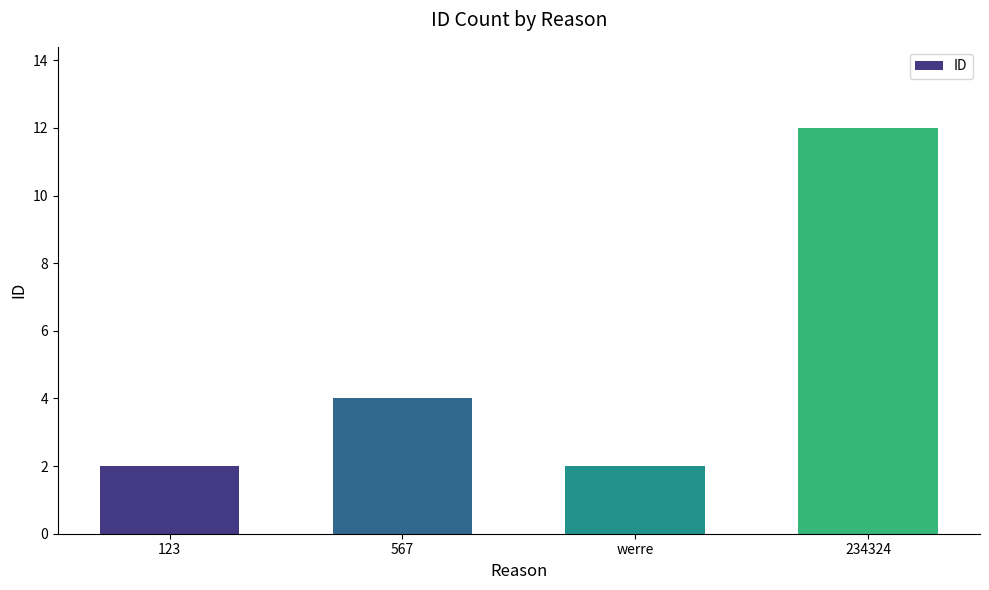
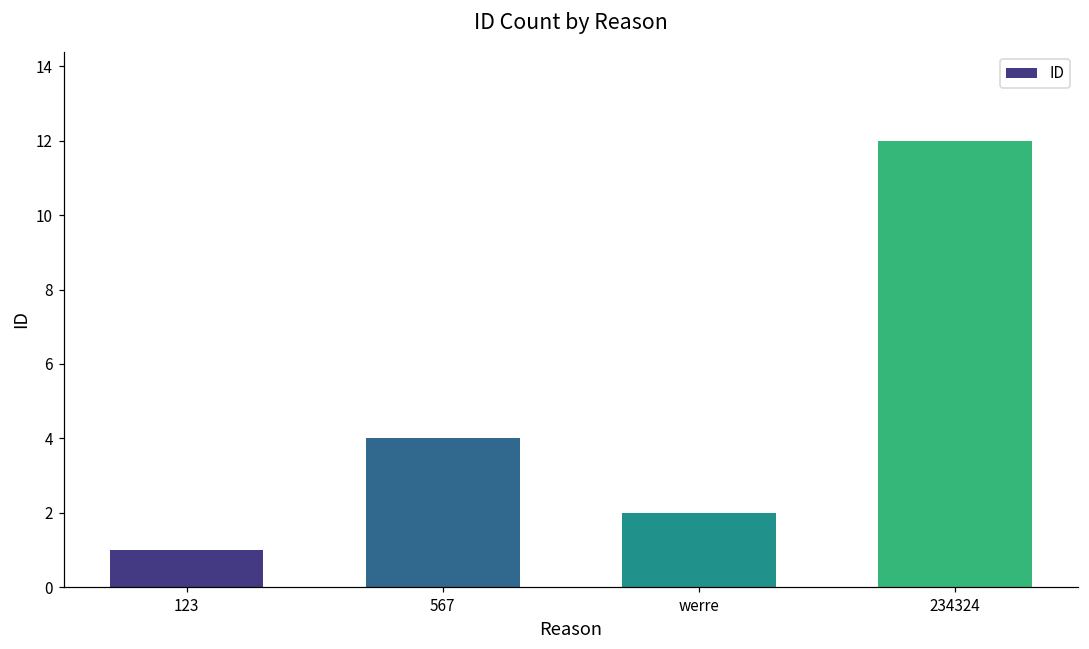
123: 2 -> 1
